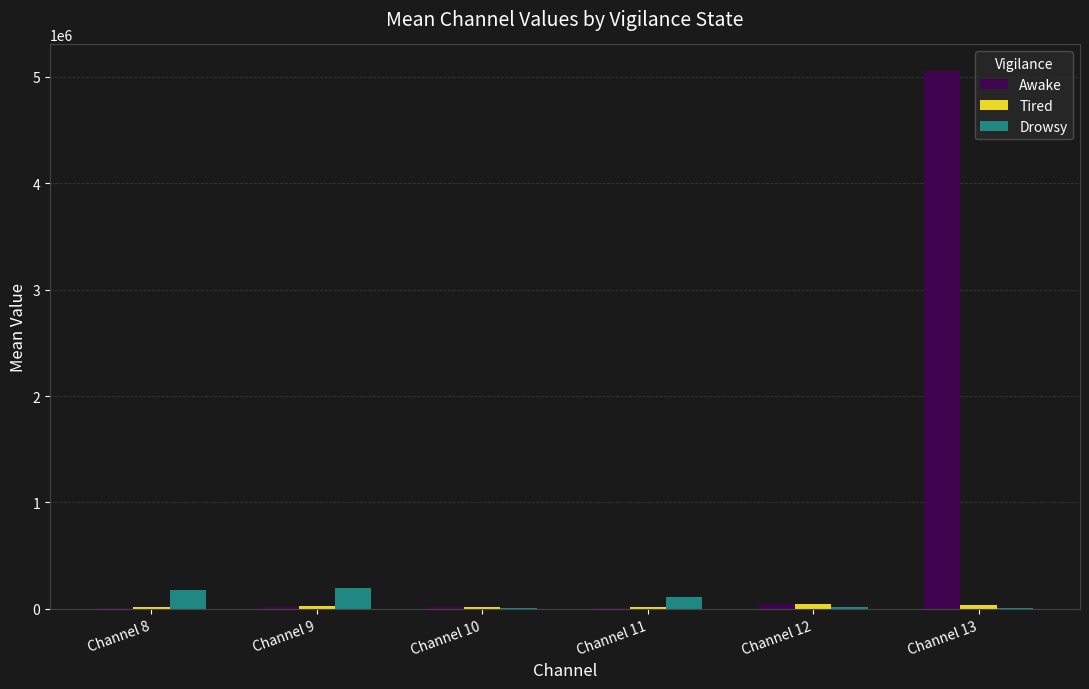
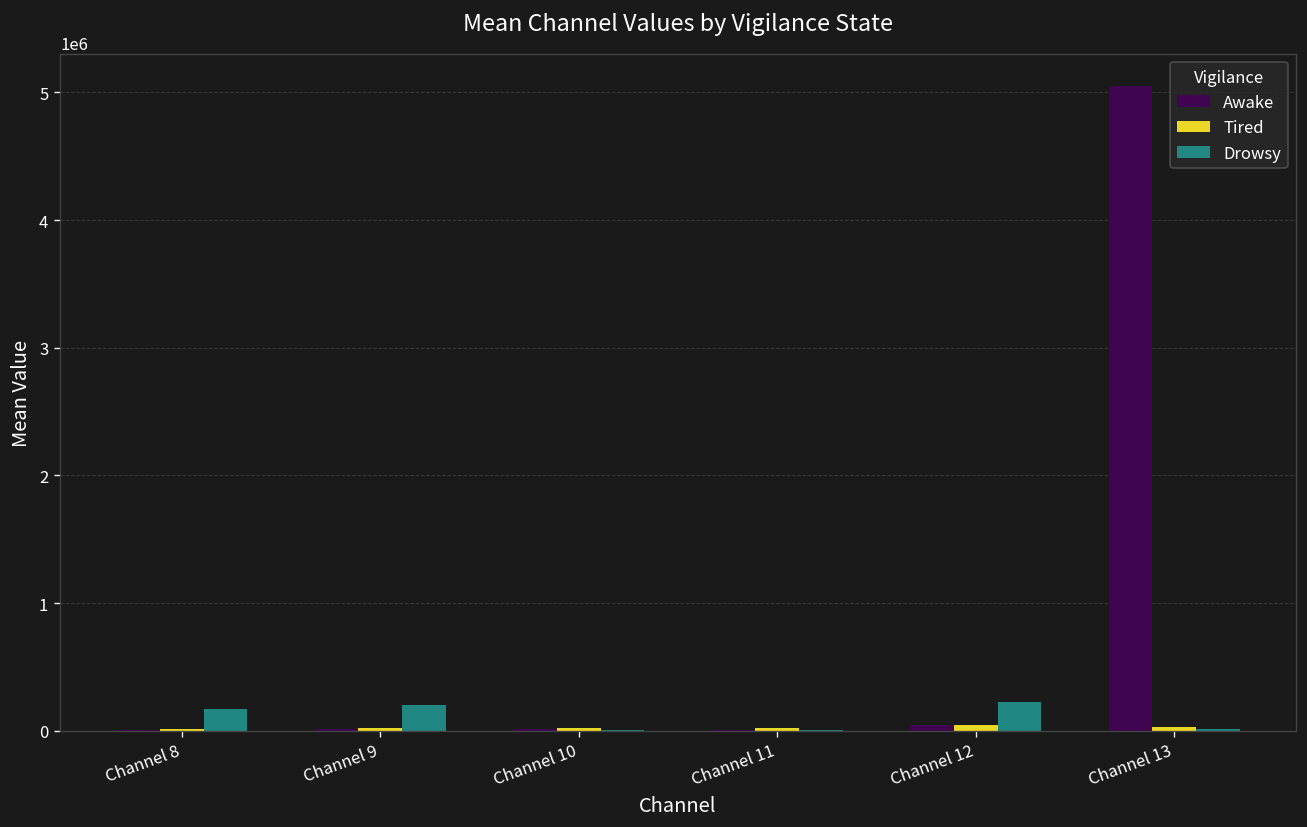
Drowsy, Channel 11: 110000 -> 0
Drowsy, Channel 12: 20000 -> 220000
